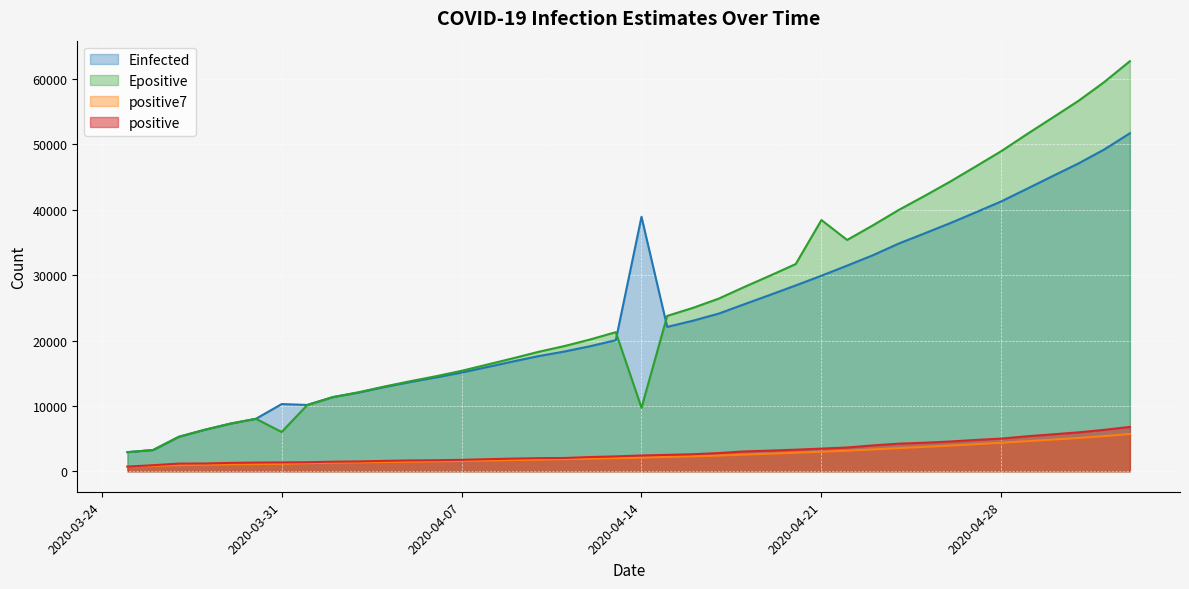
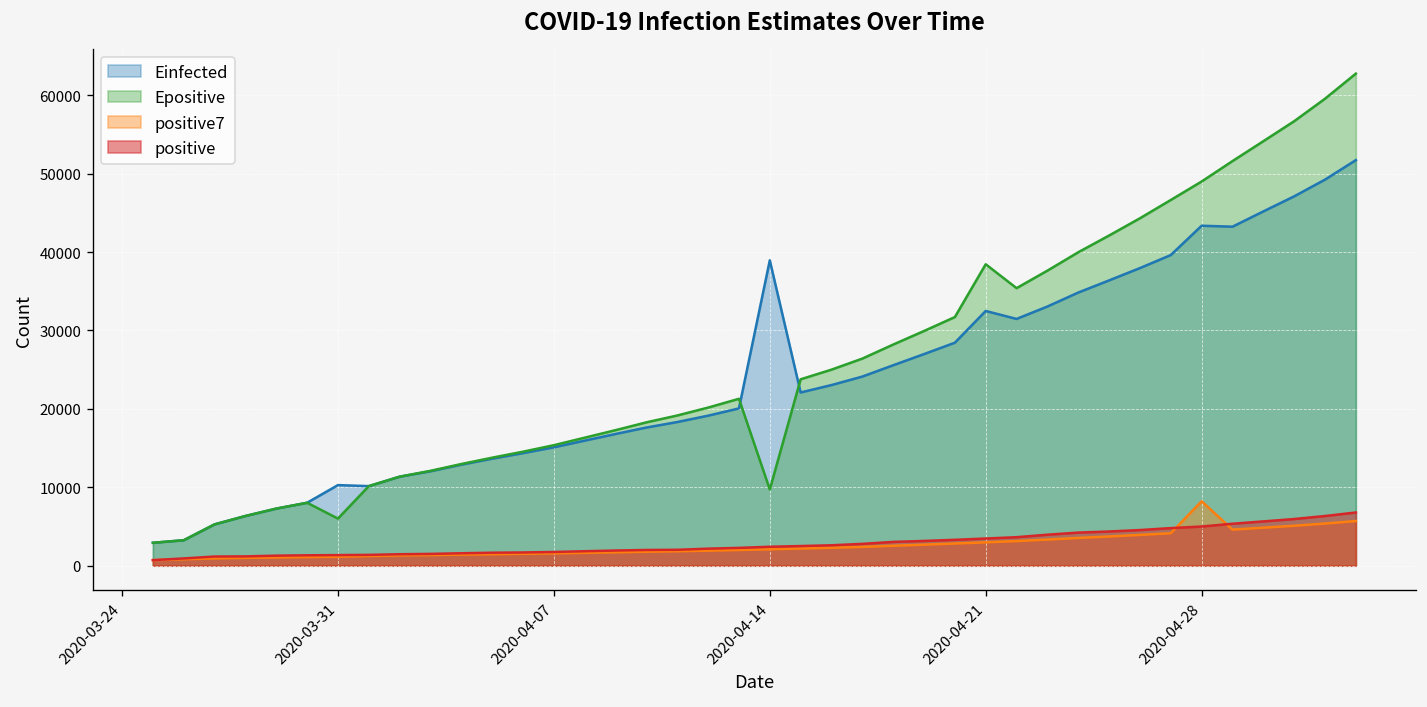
Einfected, 2020-04-21: 30000 -> 32000
Einfected, 2020-04-28: 41000 -> 43000
positive7, 2020-04-28: 4000 -> 8000
